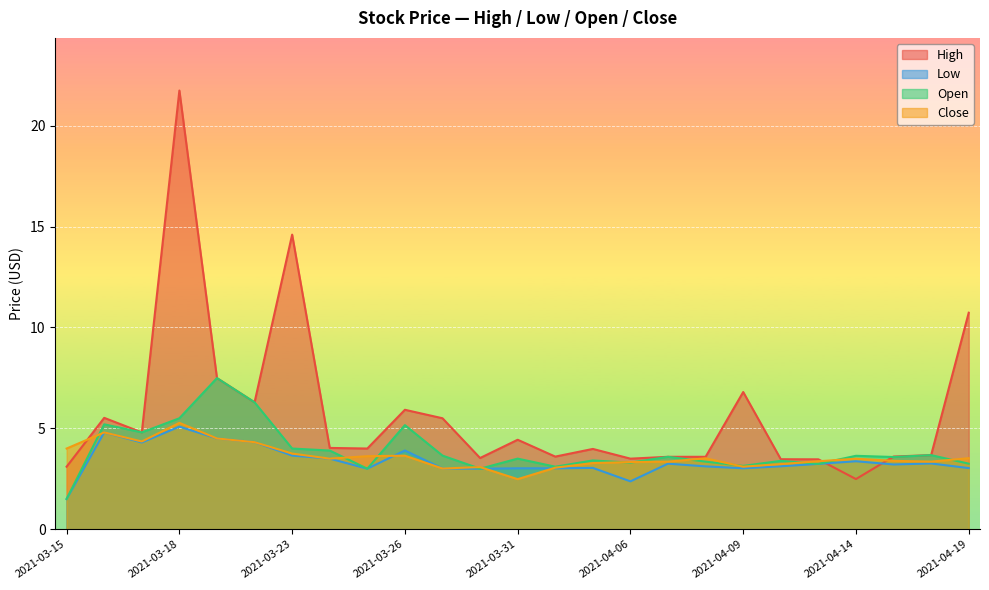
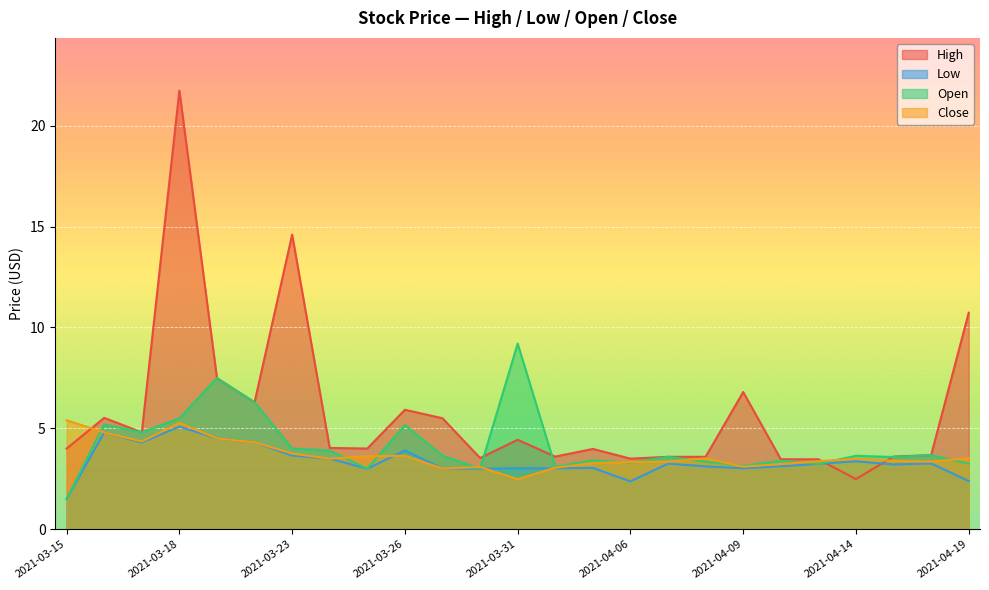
High, 2021-03-15: 3.1 -> 4.0
Close, 2021-03-15: 4.0 -> 5.4
Open, 2021-03-31: 3.5 -> 9.2
Low, 2021-04-19: 3.0 -> 2.4
